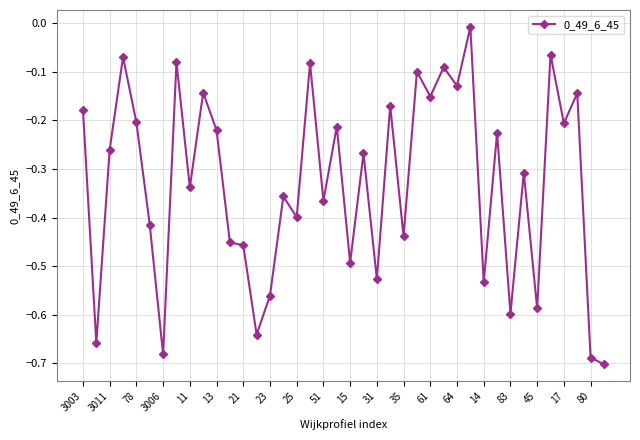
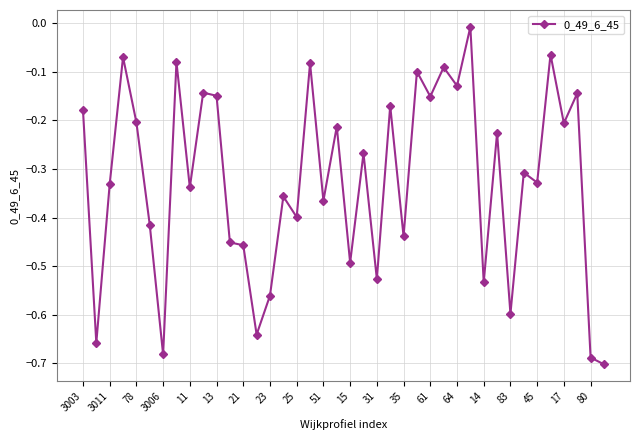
3011: -0.26 -> -0.33
13: -0.22 -> -0.15
45: -0.59 -> -0.33
